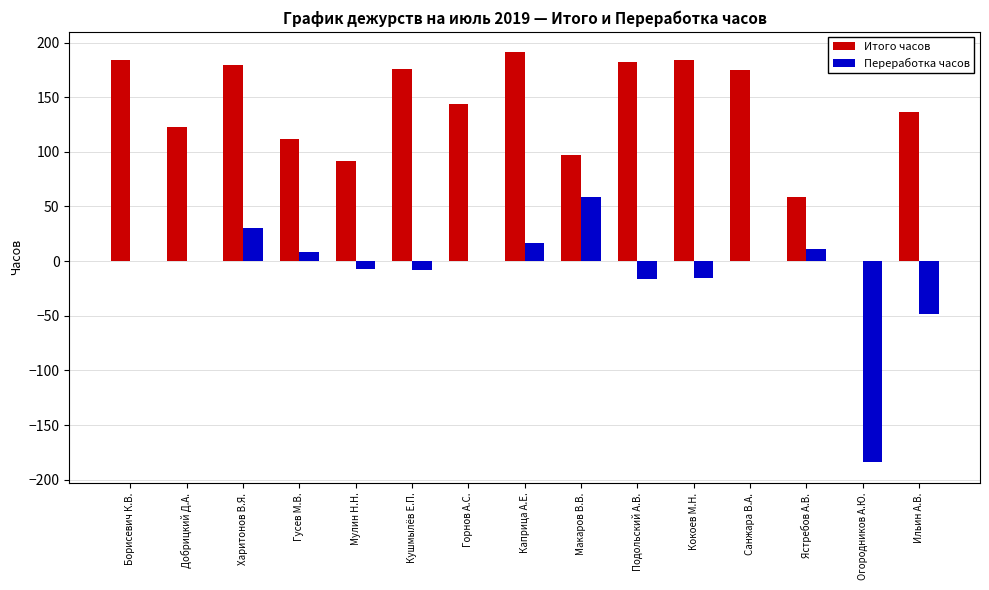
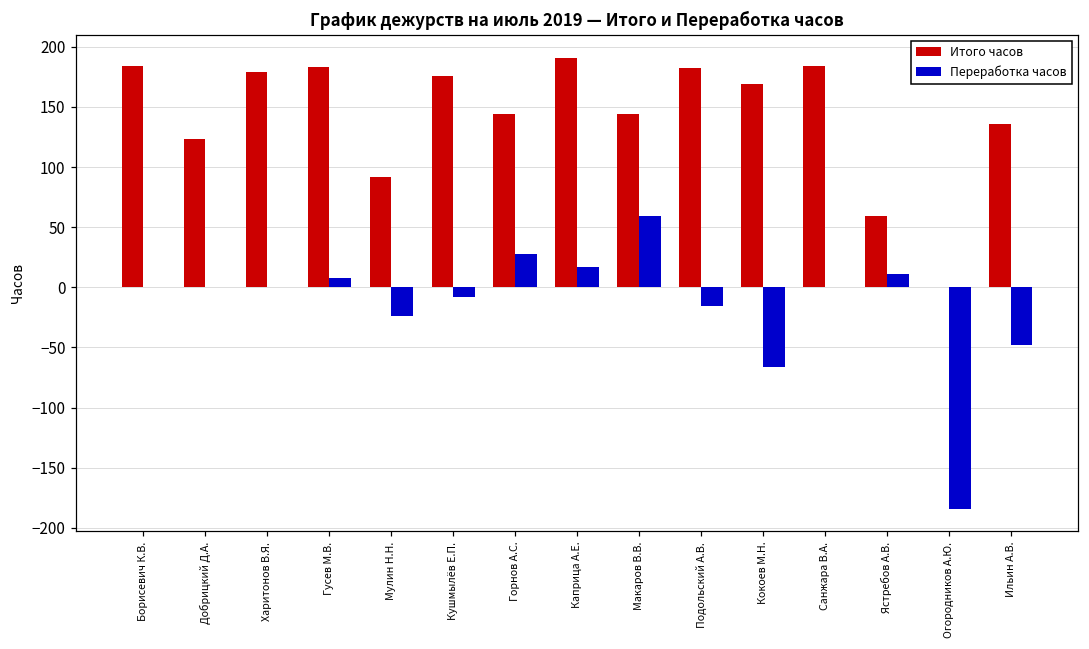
Переработка часов, Харитонов В.Я.: 30 -> 0
Итого часов, Гусев М.В.: 112 -> 183
Переработка часов, Мулин Н.Н.: -7 -> -24
Переработка часов, Горнов А.С.: 0 -> 28
Итого часов, Макаров В.В.: 97 -> 144
Итого часов, Кокоев М.Н.: 184 -> 169
Переработка часов, Кокоев М.Н.: -15 -> -66
Итого часов, Санжара В.А.: 175 -> 184
